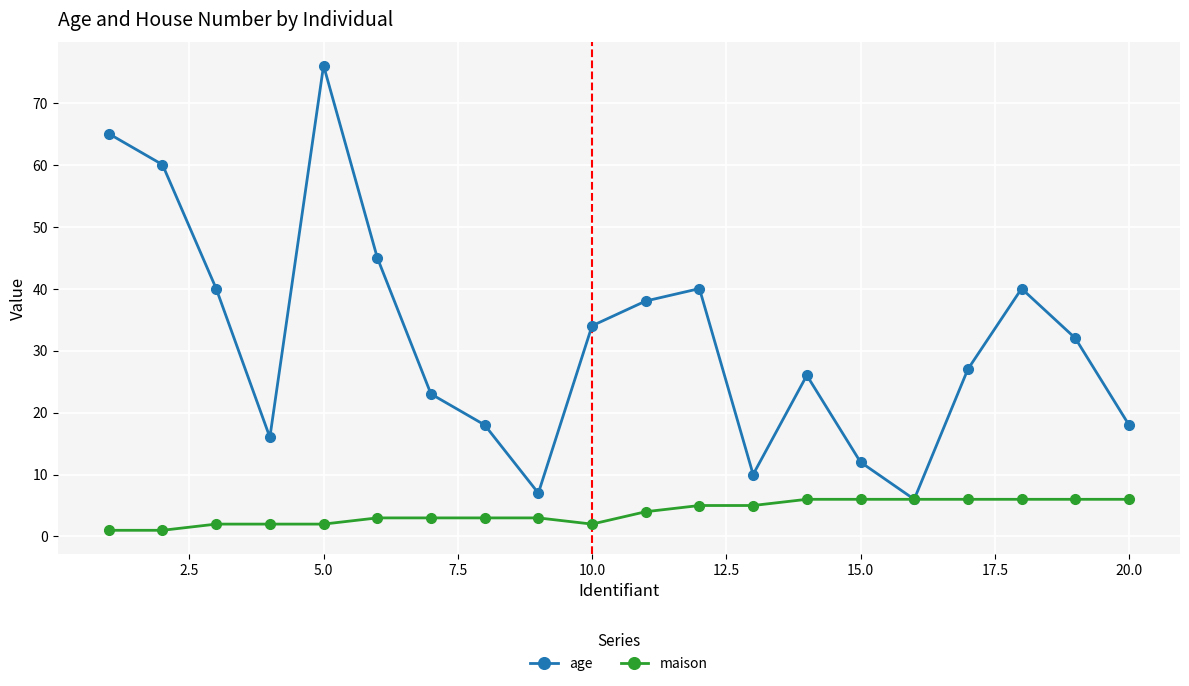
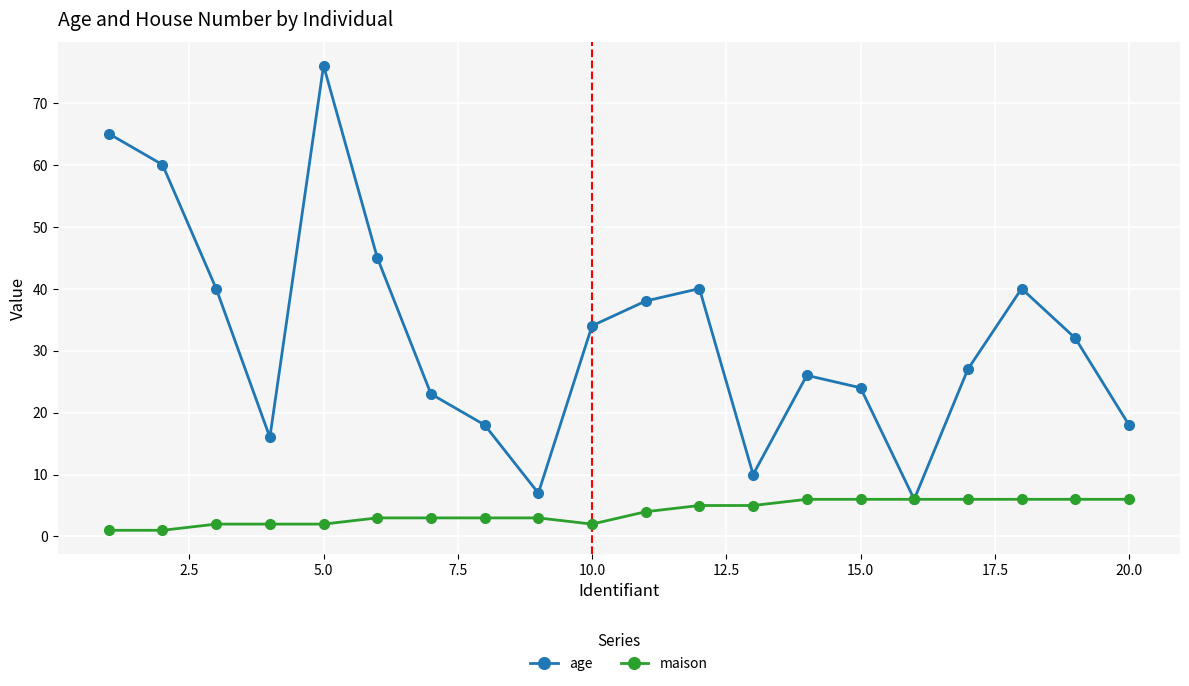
age, 15.0: 12 -> 24
